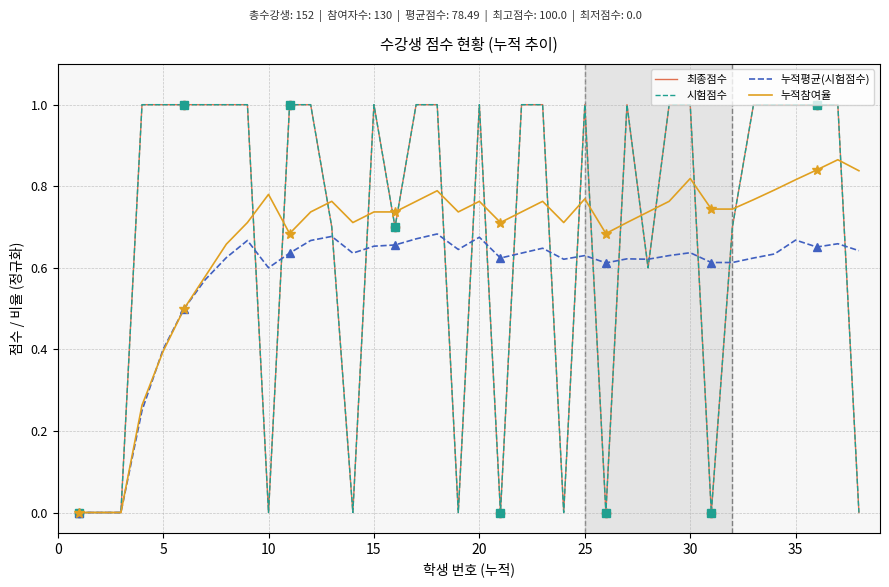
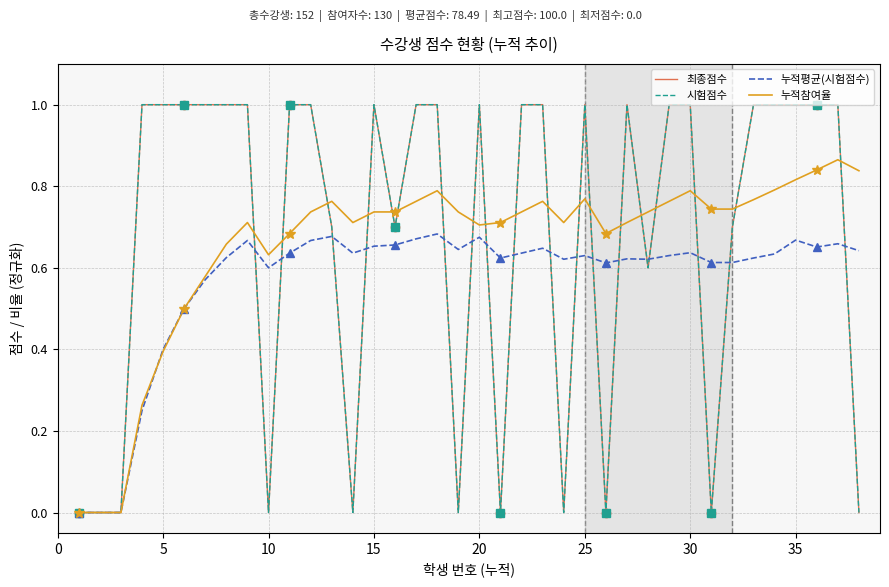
누적참여율, 10: 0.78 -> 0.63
누적참여율, 20: 0.76 -> 0.71
누적참여율, 30: 0.82 -> 0.79
